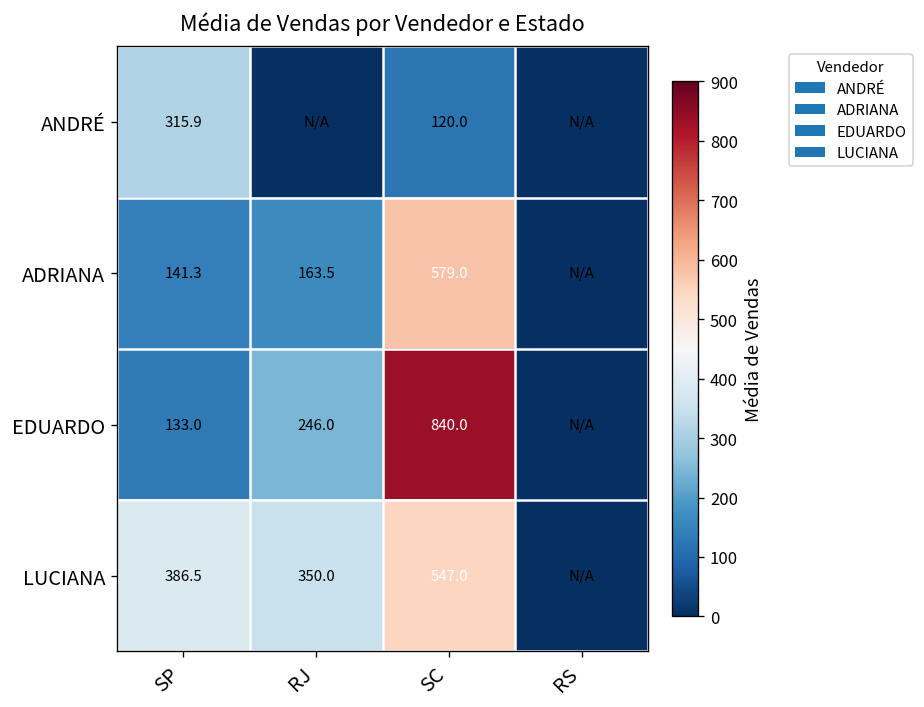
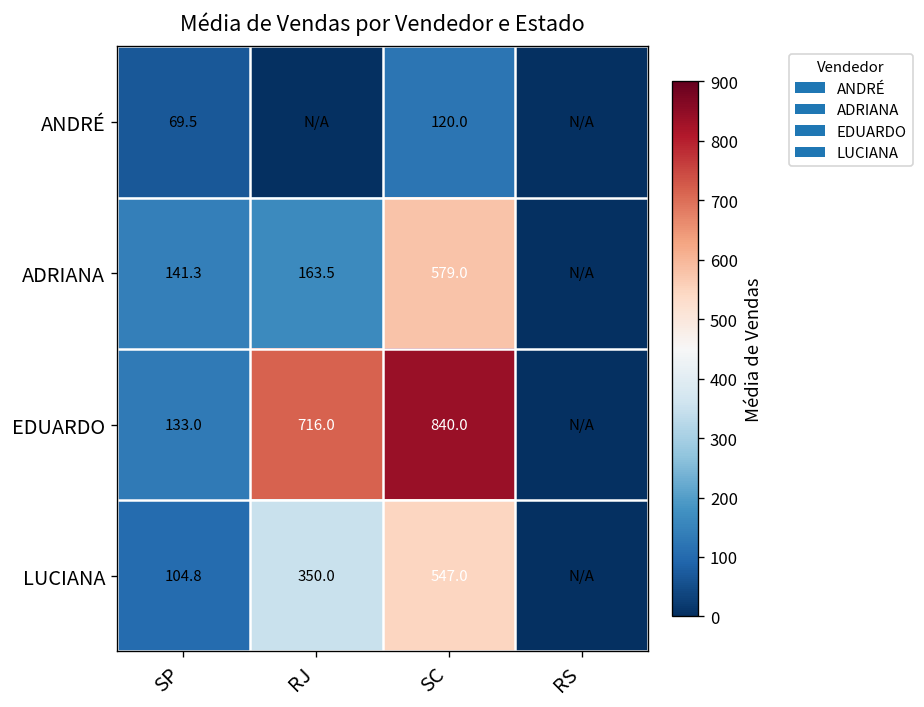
ANDRÉ, SP: 315.9 -> 69.5
EDUARDO, RJ: 246.0 -> 716.0
LUCIANA, SP: 386.5 -> 104.8
